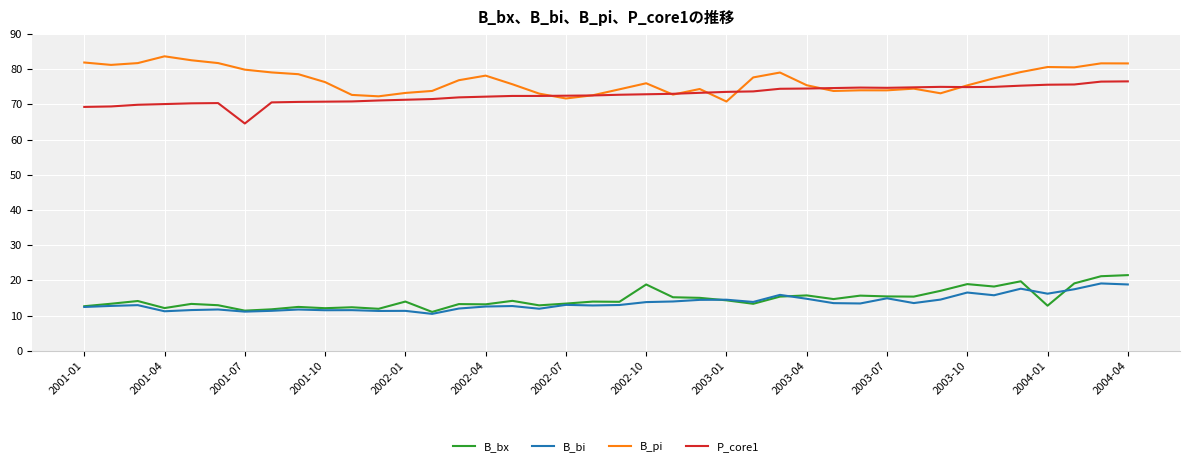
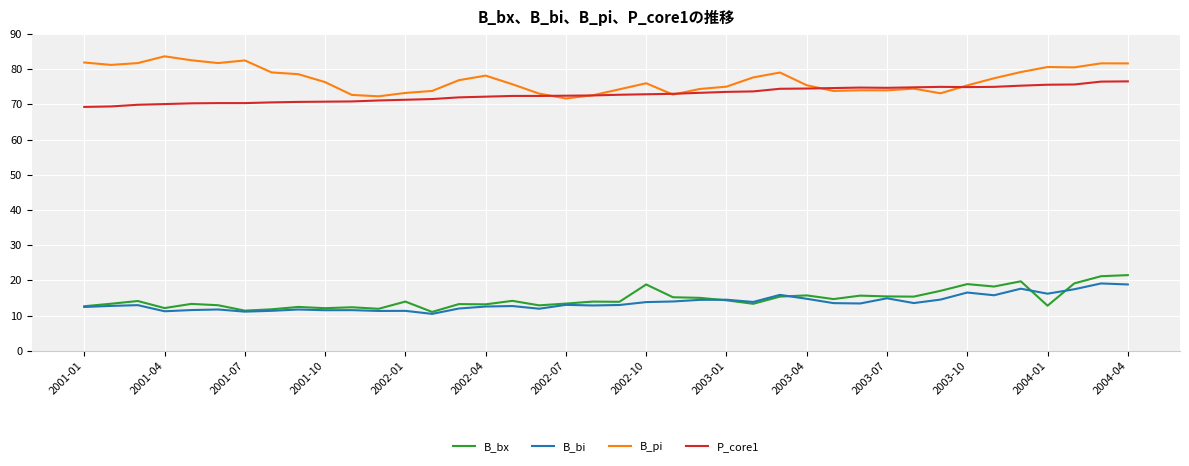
B_pi, 2001-07: 80 -> 83
P_core1, 2001-07: 65 -> 70
B_pi, 2003-01: 71 -> 75
